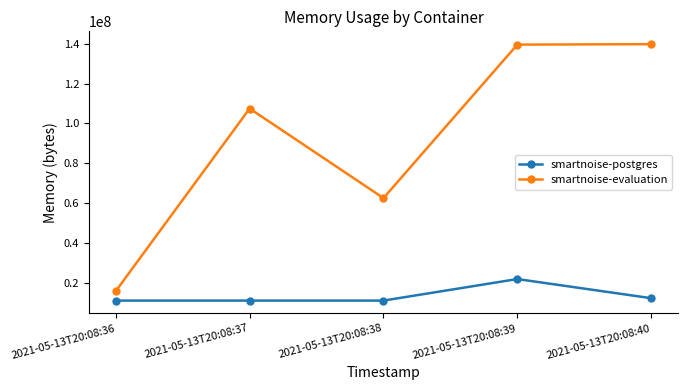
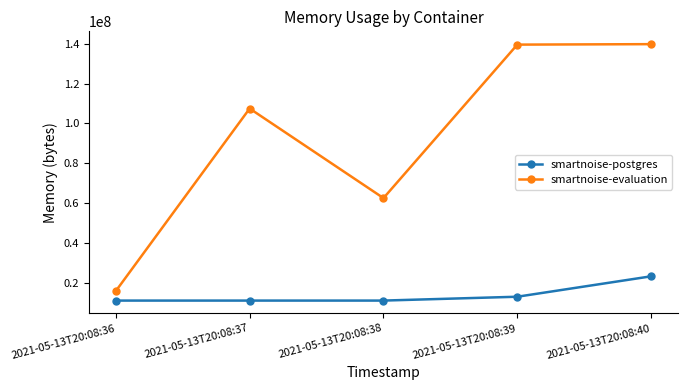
smartnoise-postgres, 2021-05-13T20:08:39: 22000000 -> 13000000
smartnoise-postgres, 2021-05-13T20:08:40: 12000000 -> 23000000
